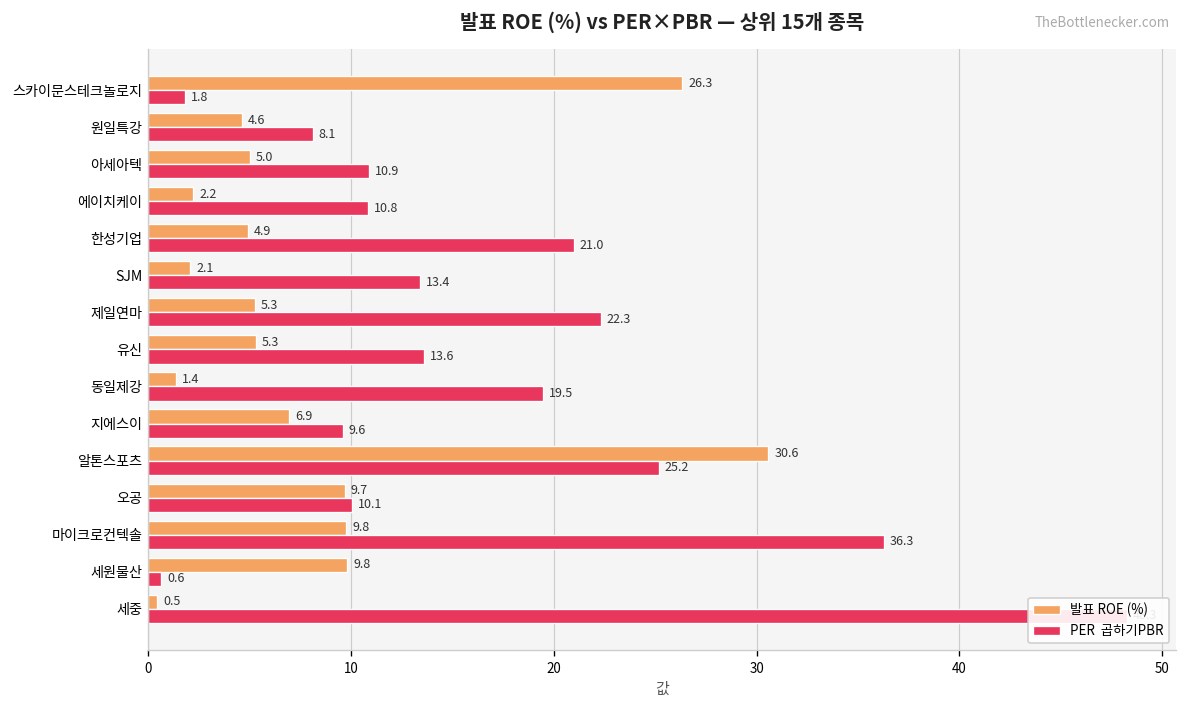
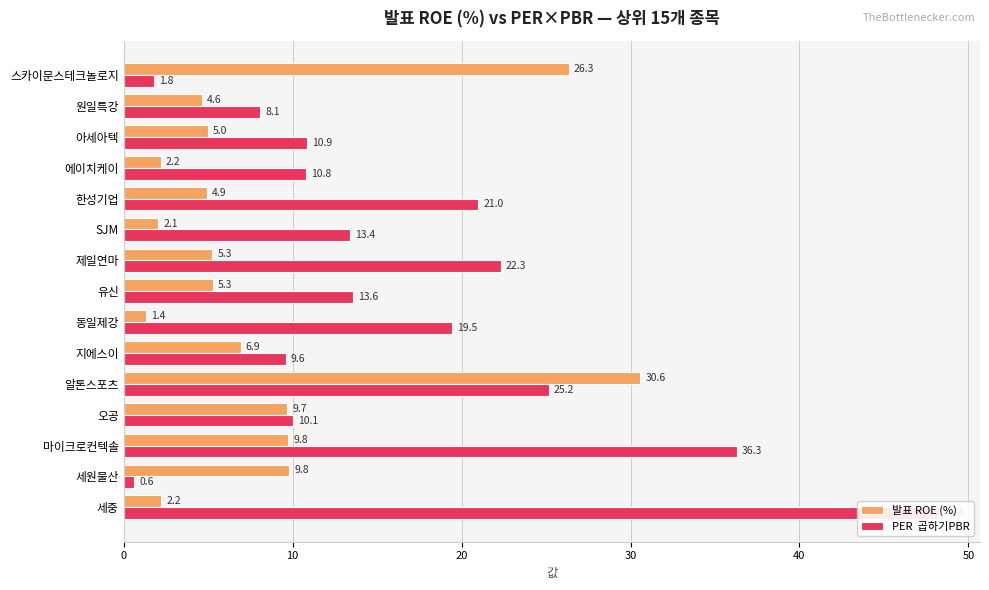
발표 ROE (%), 세중: 0.5 -> 2.2
